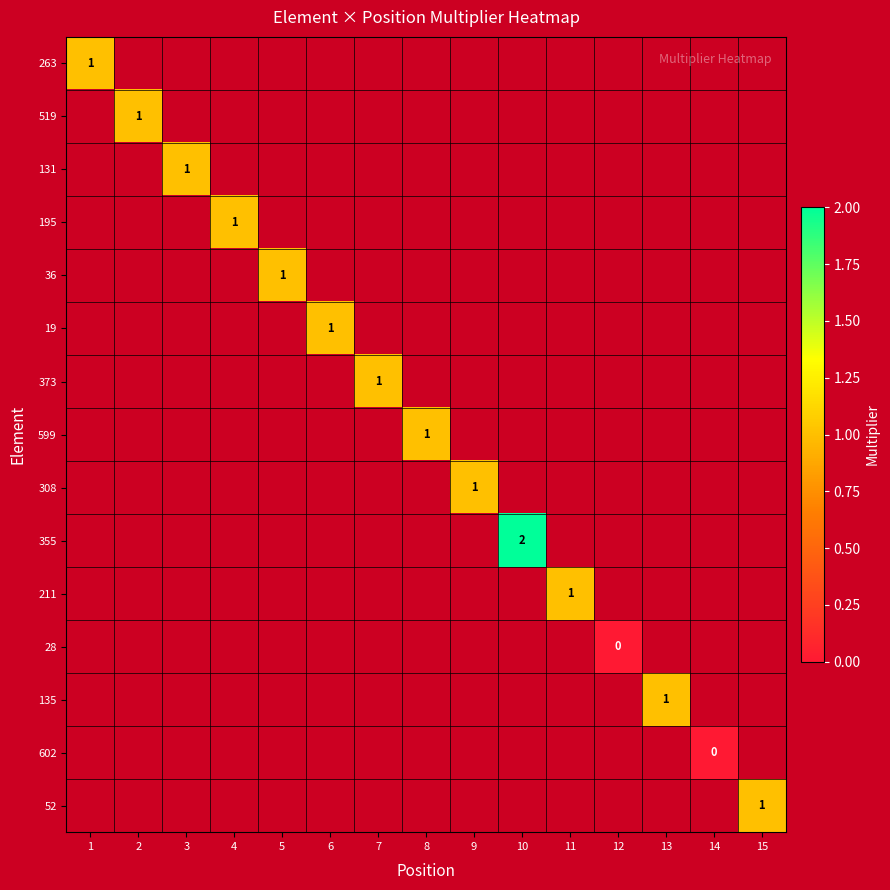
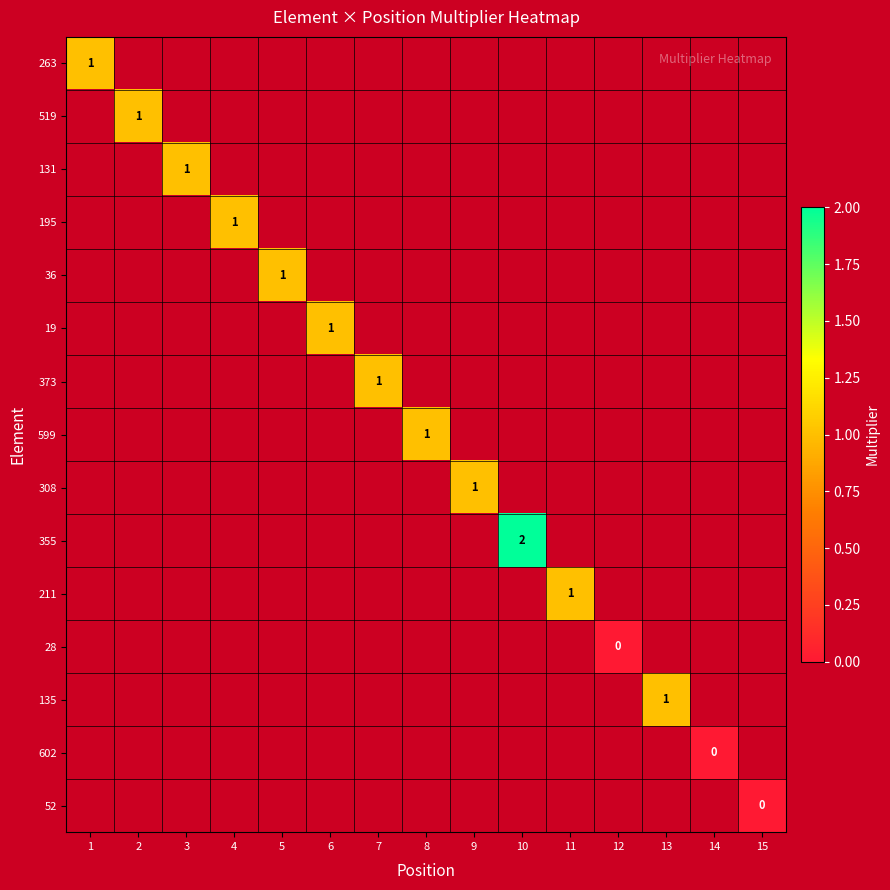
52, 15: 1 -> 0
